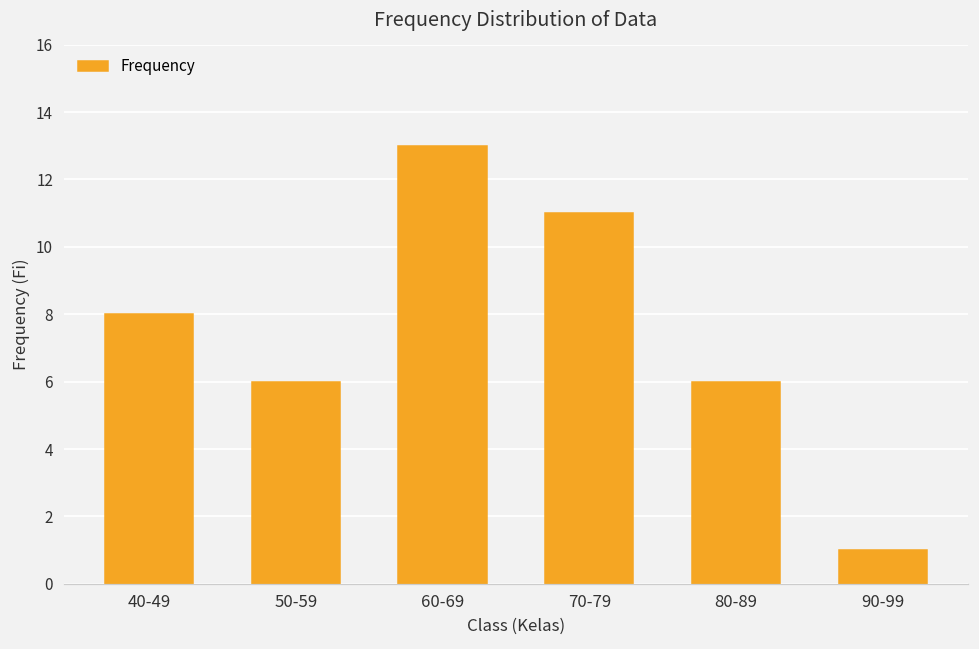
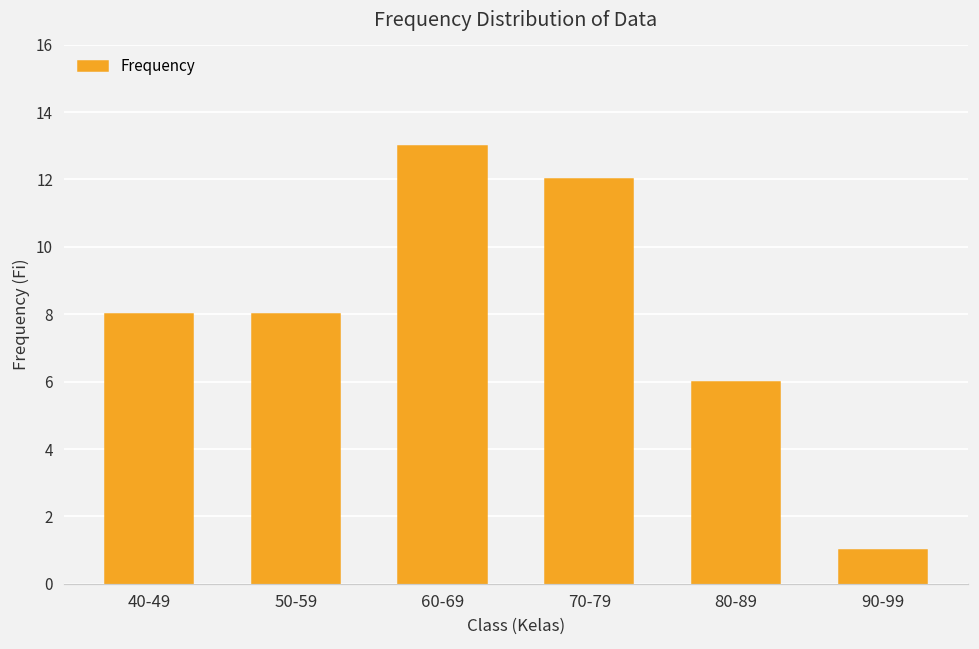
50-59: 6 -> 8
70-79: 11 -> 12
